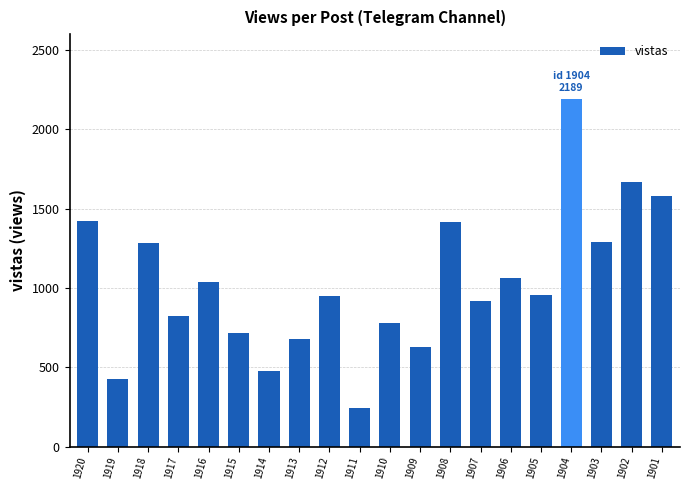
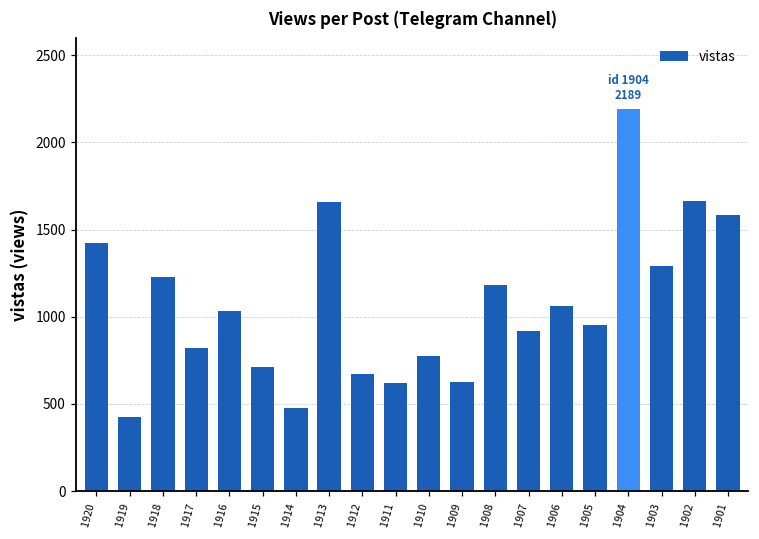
1918: 1280 -> 1230
1913: 680 -> 1660
1912: 950 -> 670
1911: 240 -> 620
1908: 1410 -> 1180
